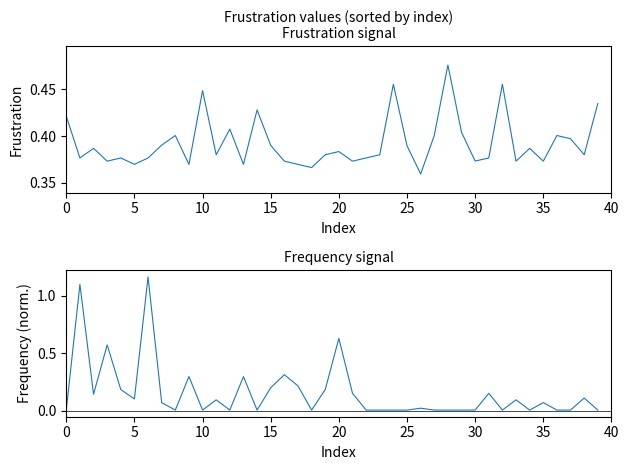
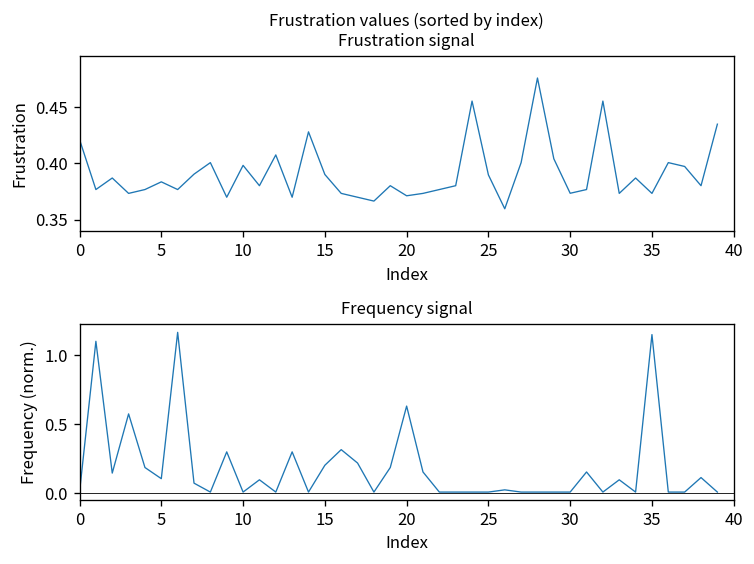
Frustration values (sorted by index) Frustration signal, 5: 0.37 -> 0.38
Frustration values (sorted by index) Frustration signal, 10: 0.45 -> 0.40
Frustration values (sorted by index) Frustration signal, 20: 0.38 -> 0.37
Frequency signal, 35: 0.07 -> 1.15
